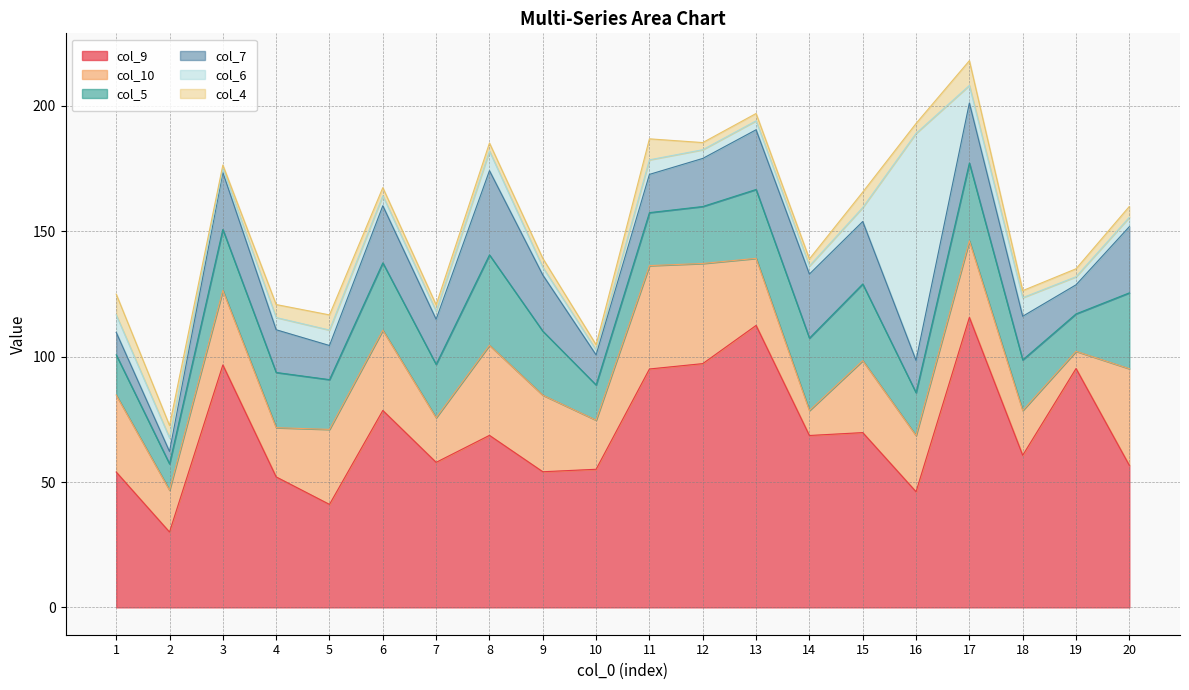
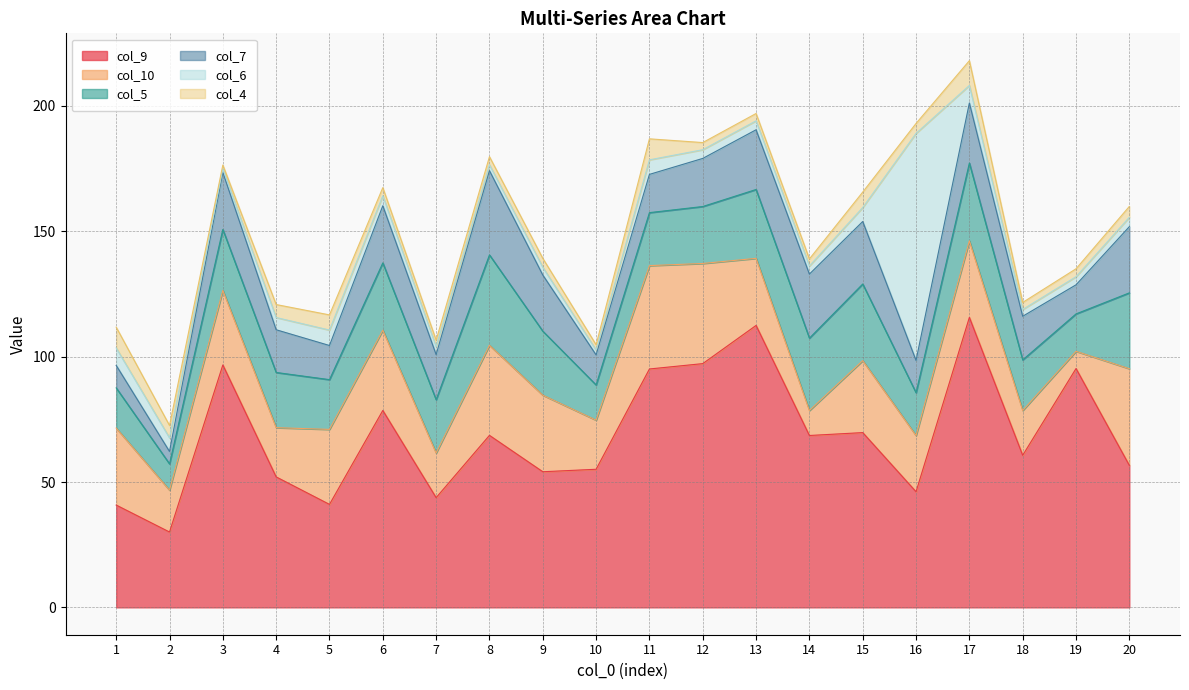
col_9, 1: 54 -> 41
col_9, 7: 58 -> 44
col_6, 8: 8 -> 2
col_6, 18: 7 -> 3
